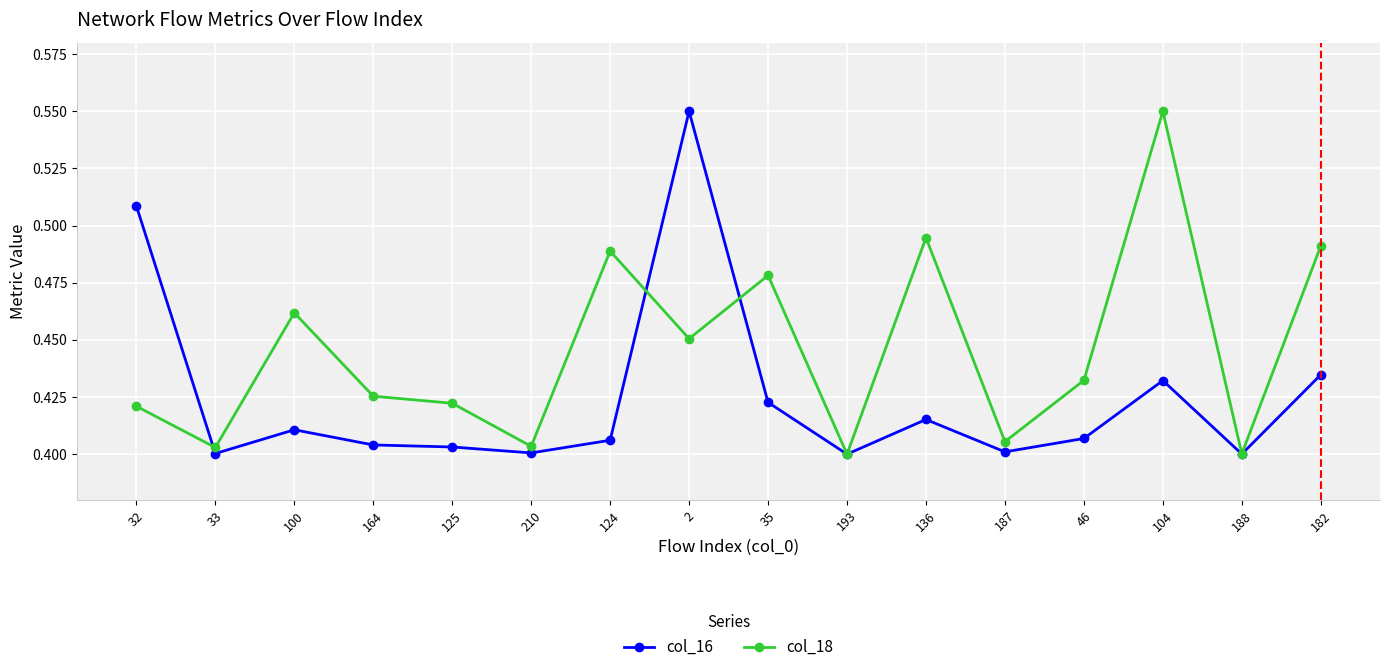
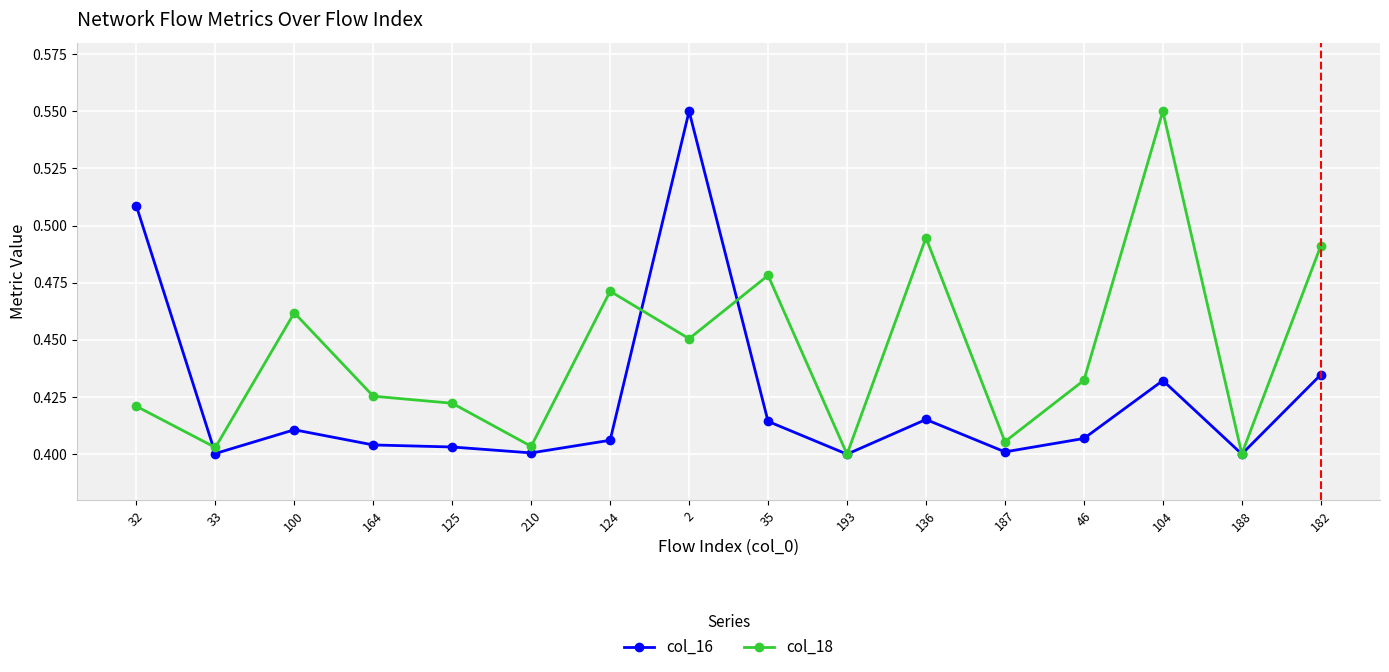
col_18, 124: 0.489 -> 0.471
col_16, 35: 0.423 -> 0.414
